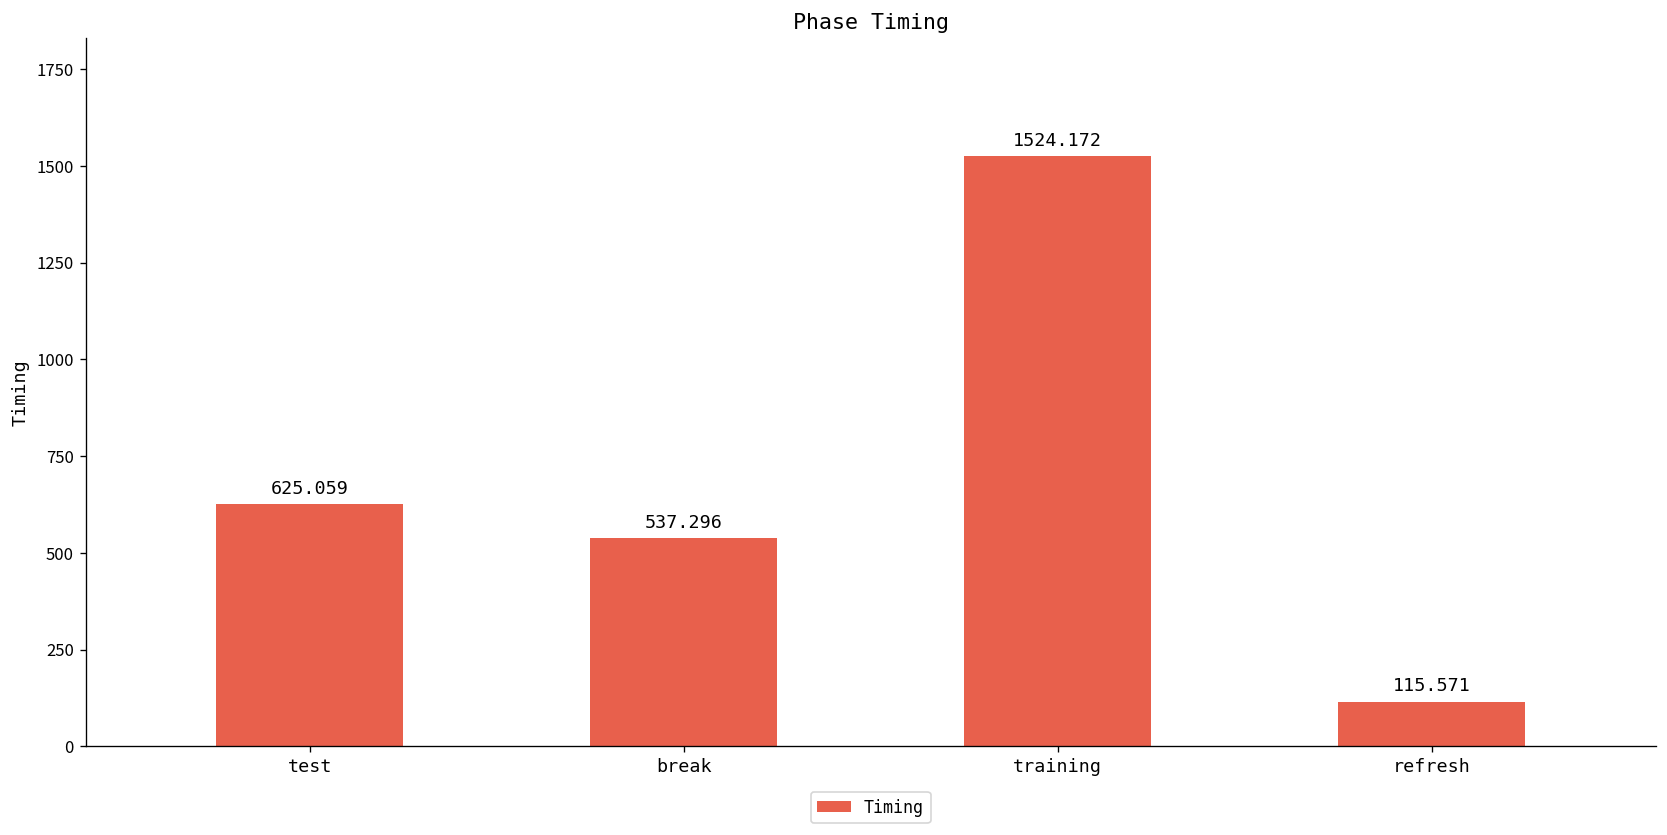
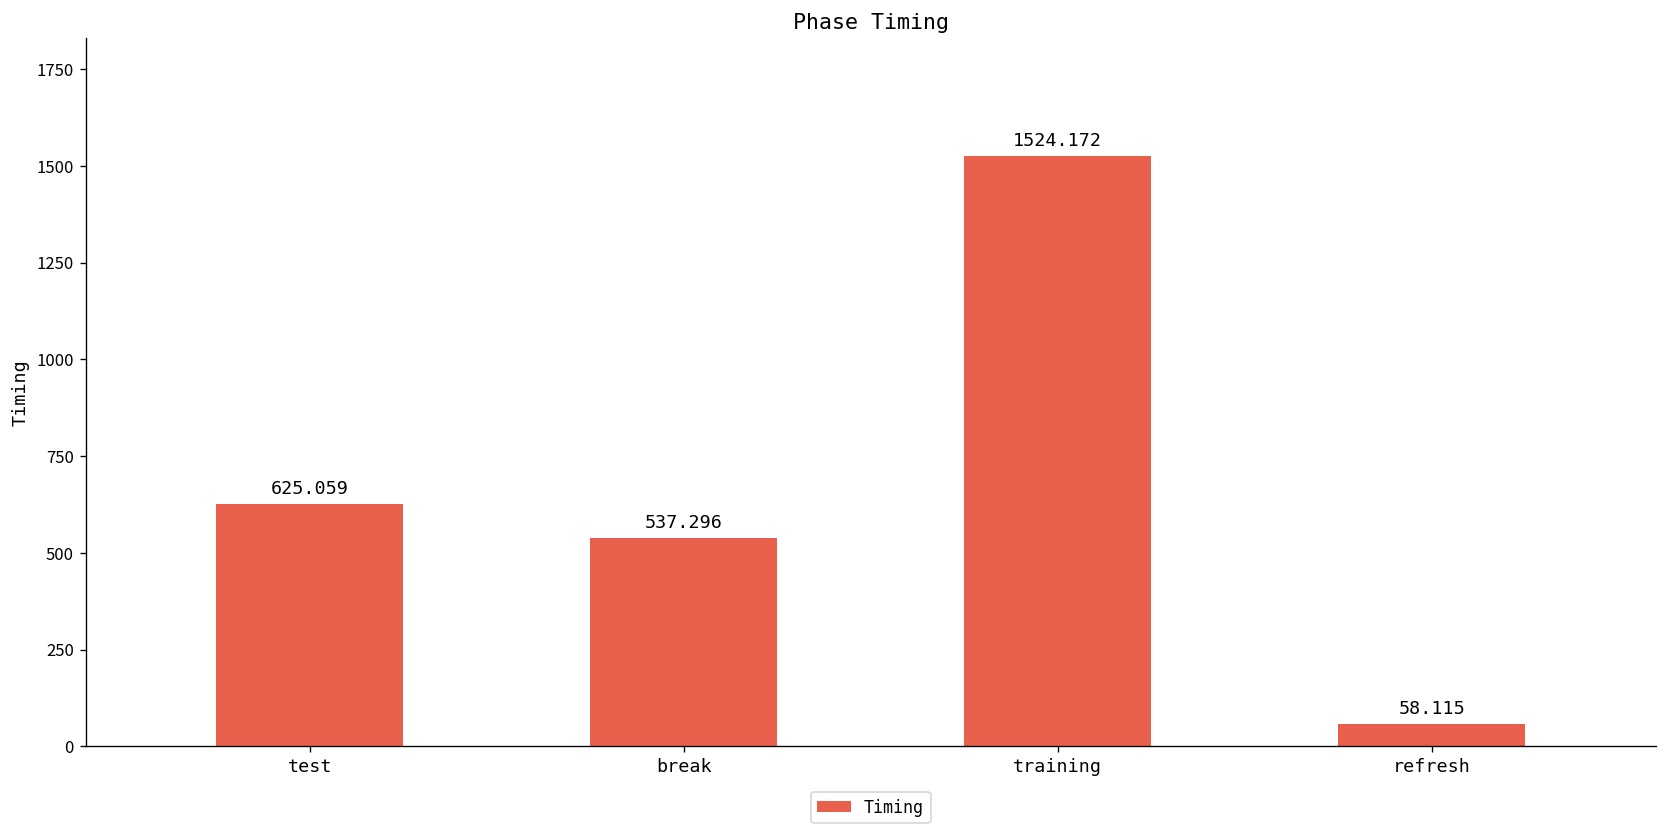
refresh: 115.571 -> 58.115
